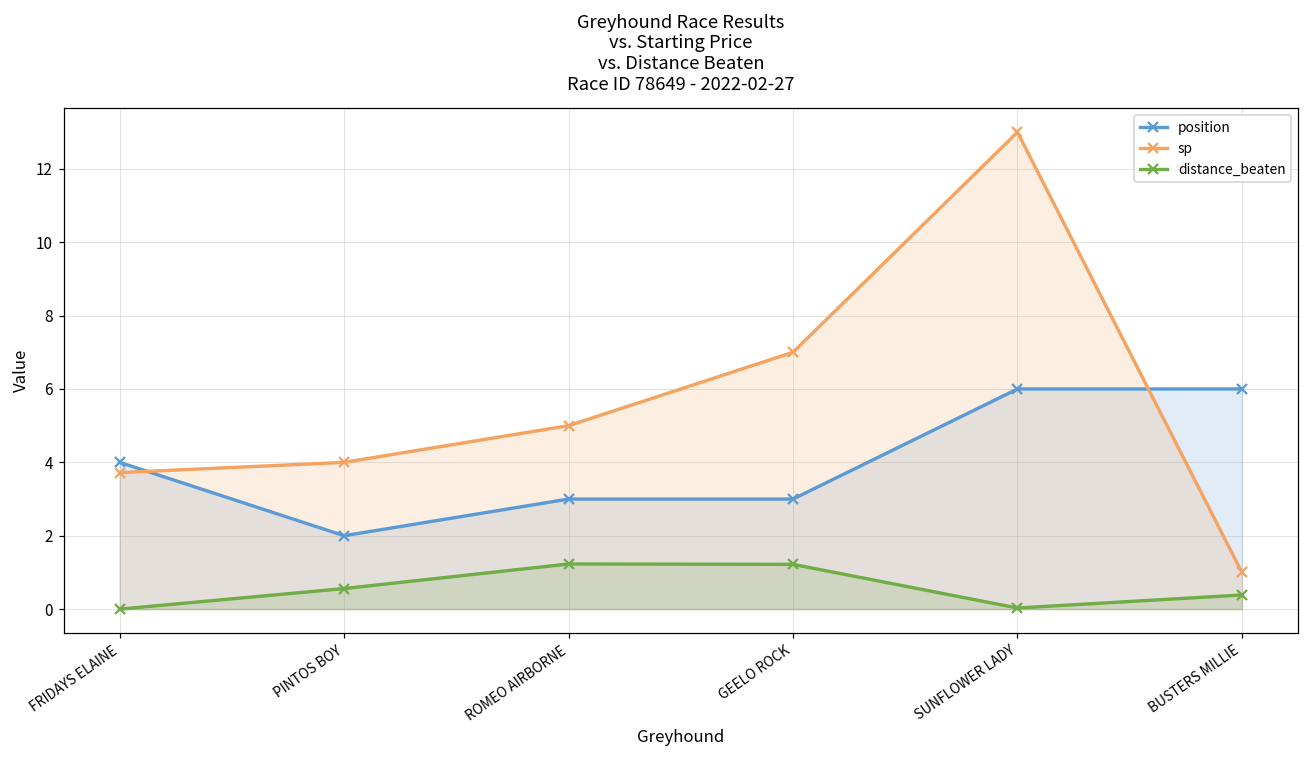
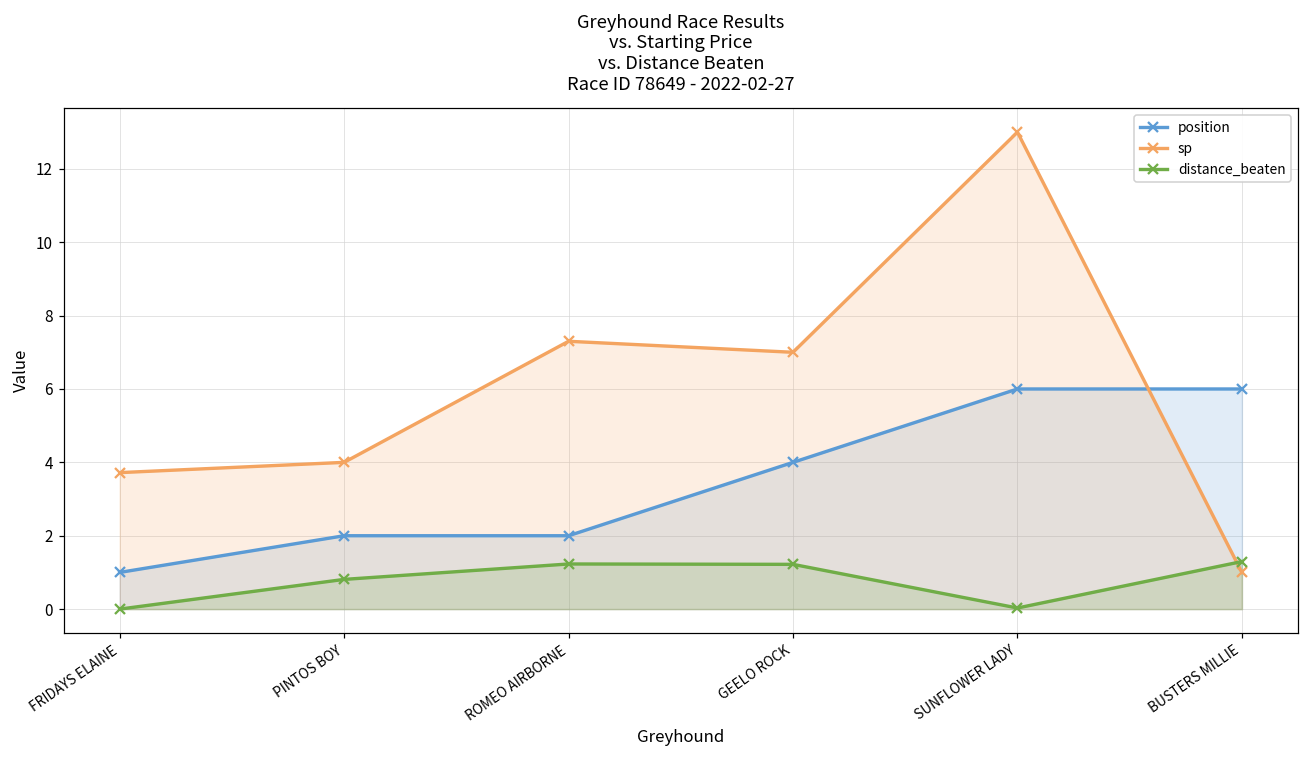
position, FRIDAYS ELAINE: 4 -> 1
distance_beaten, PINTOS BOY: 0.6 -> 0.8
position, ROMEO AIRBORNE: 3 -> 2
sp, ROMEO AIRBORNE: 5.0 -> 7.3
position, GEELO ROCK: 3 -> 4
distance_beaten, BUSTERS MILLIE: 0.4 -> 1.3
